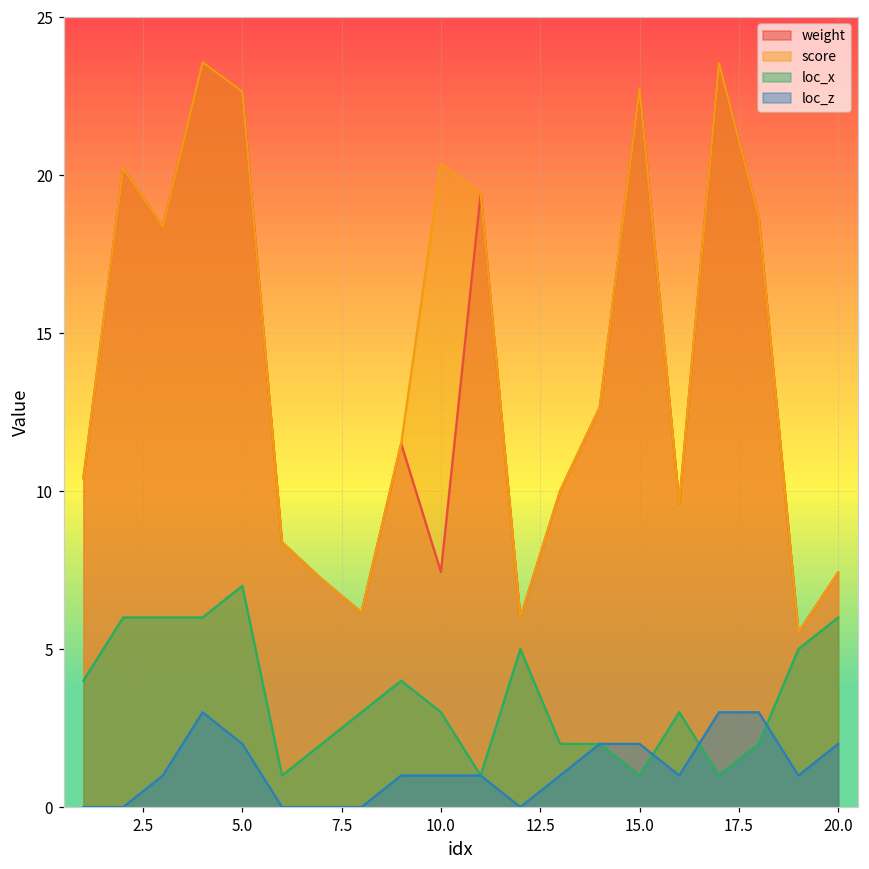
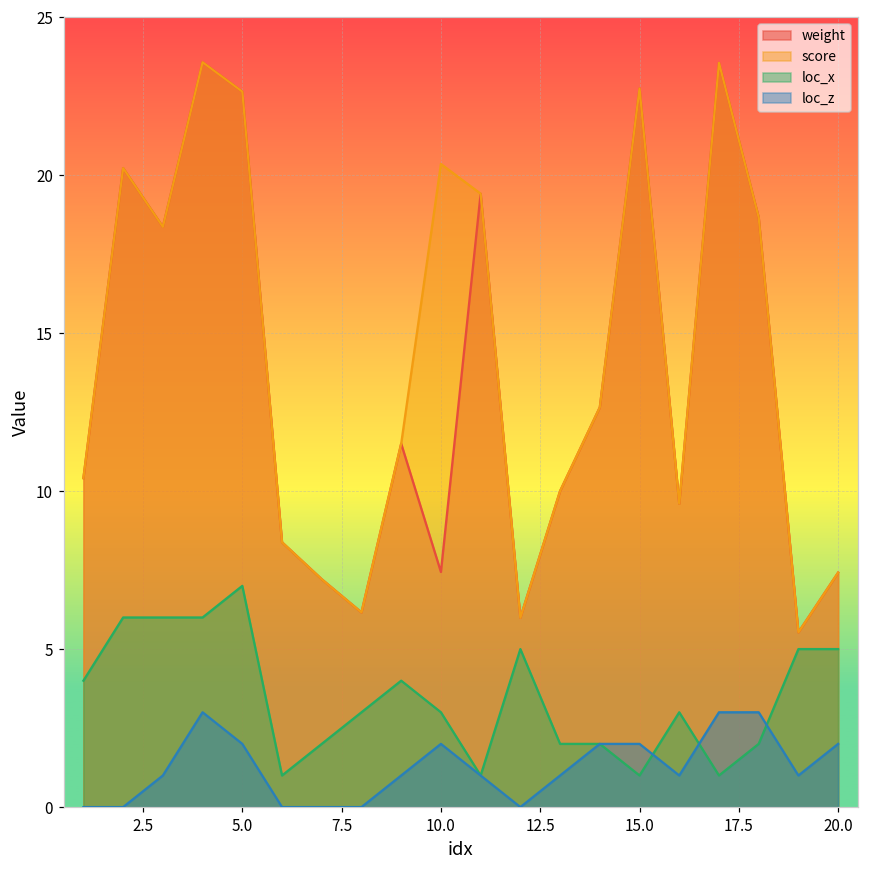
loc_z, 10.0: 1 -> 2
loc_x, 20.0: 6 -> 5
